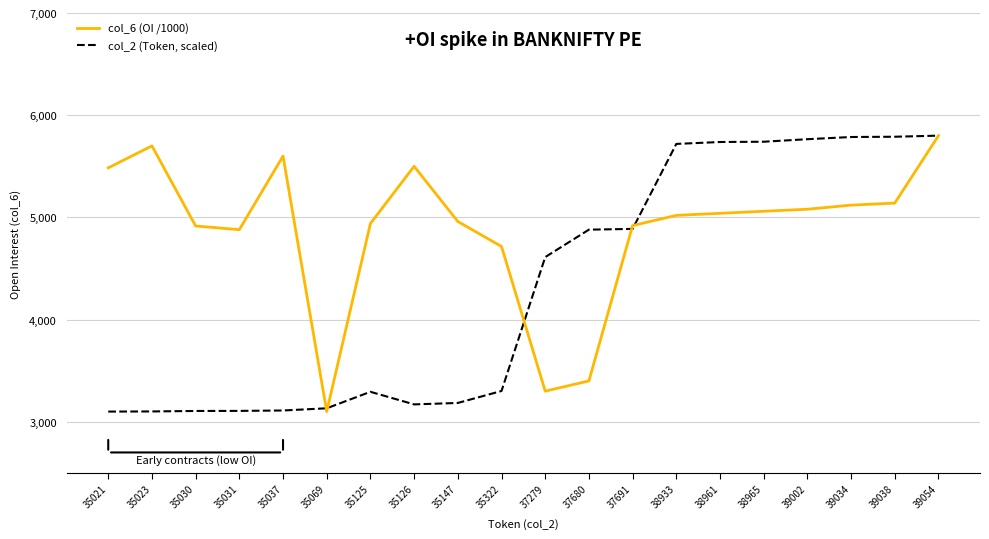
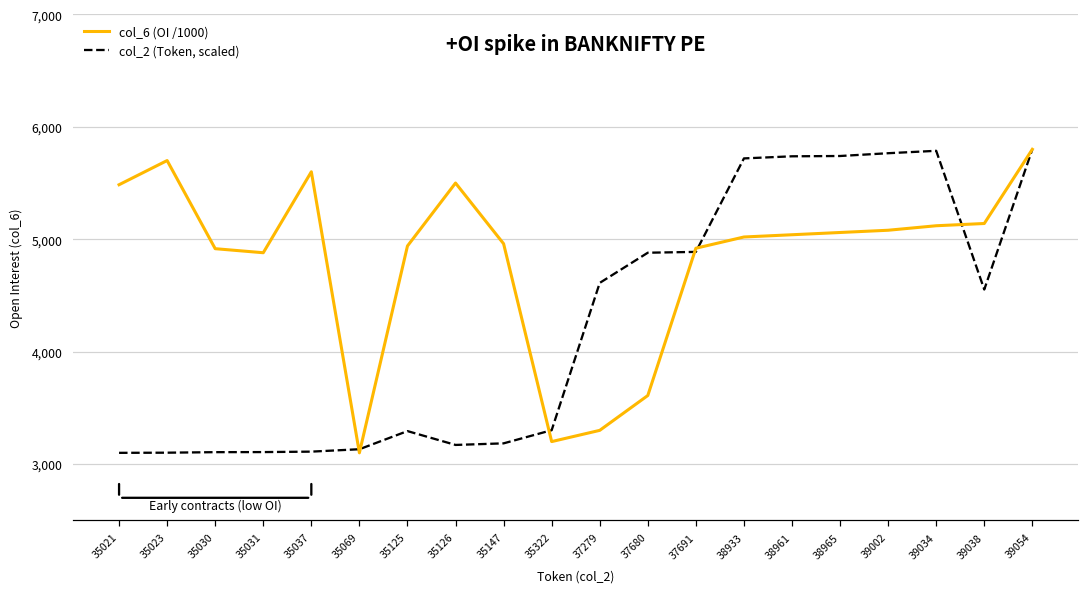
col_6 (OI /1000), 35322: 4,720 -> 3,200
col_6 (OI /1000), 37680: 3,400 -> 3,610
col_2 (Token, scaled), 39038: 5,790 -> 4,550
